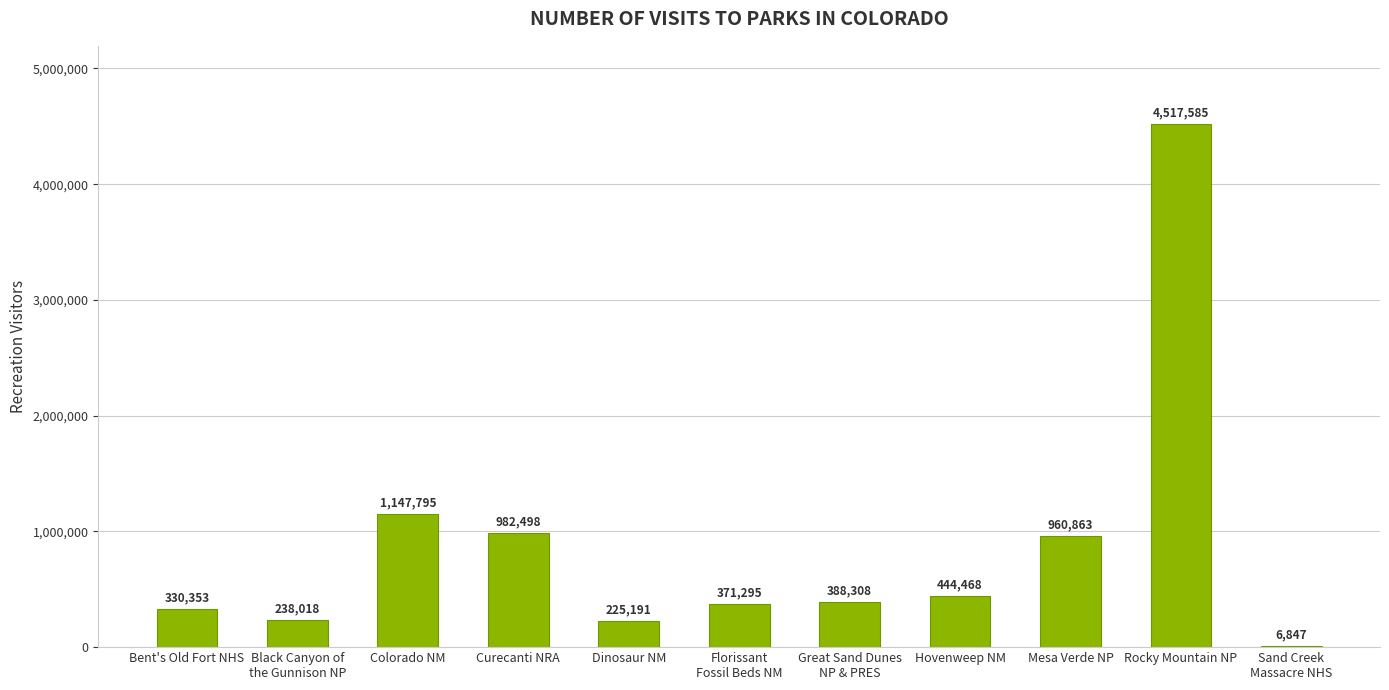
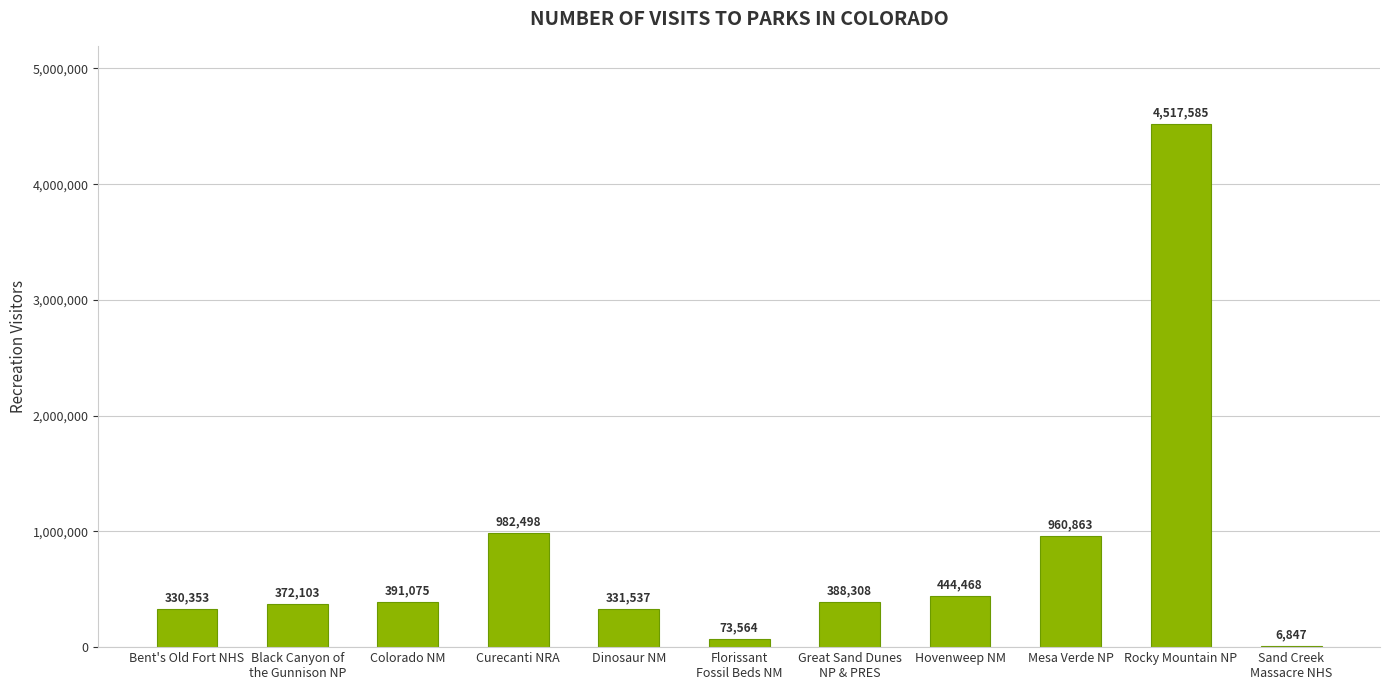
Black Canyon of the Gunnison NP: 238,018 -> 372,103
Colorado NM: 1,147,795 -> 391,075
Dinosaur NM: 225,191 -> 331,537
Florissant Fossil Beds NM: 371,295 -> 73,564
